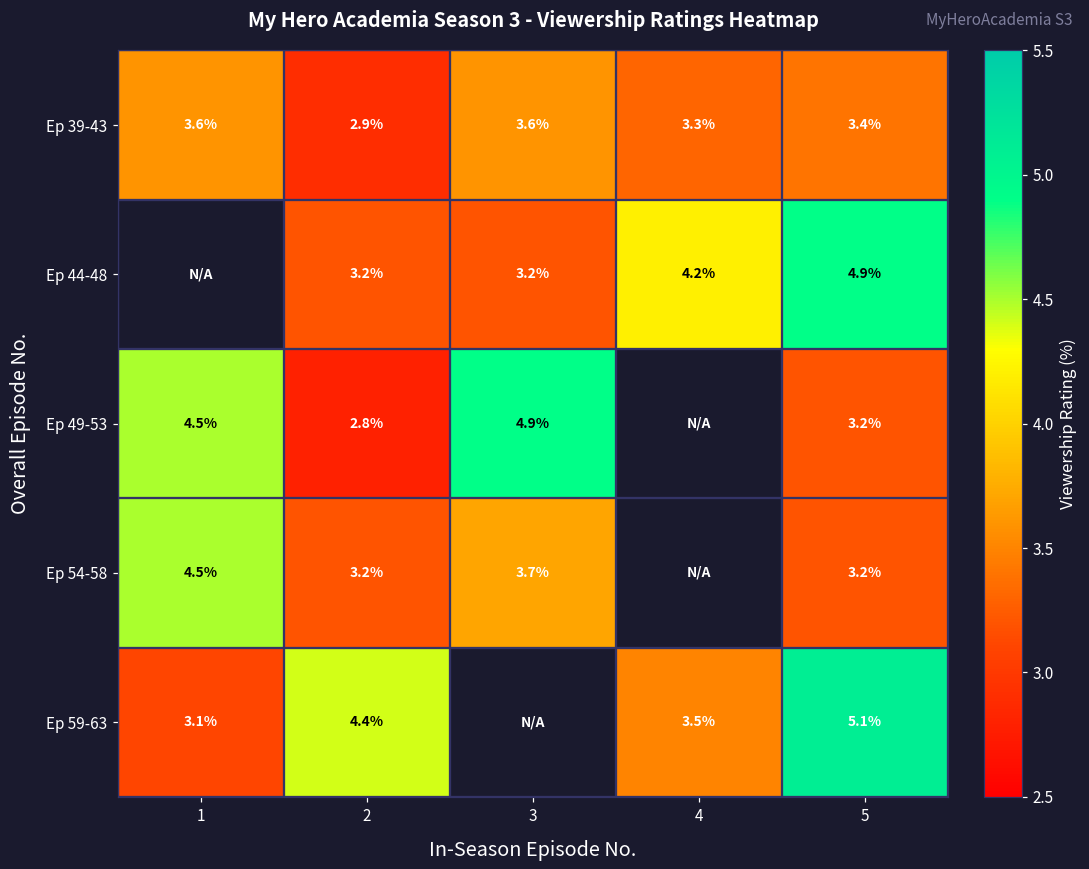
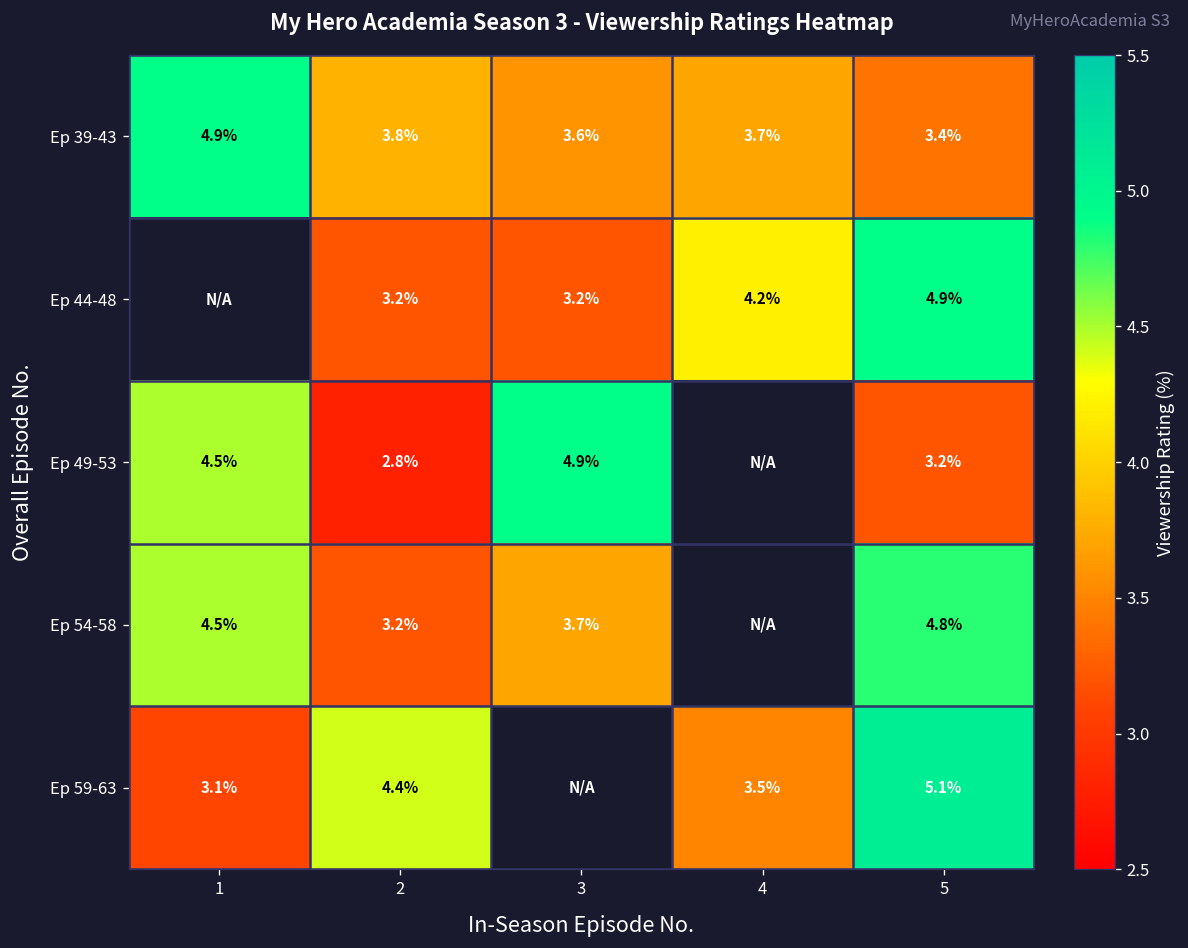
Ep 39-43, 1: 3.6% -> 4.9%
Ep 39-43, 2: 2.9% -> 3.8%
Ep 39-43, 4: 3.3% -> 3.7%
Ep 54-58, 5: 3.2% -> 4.8%
